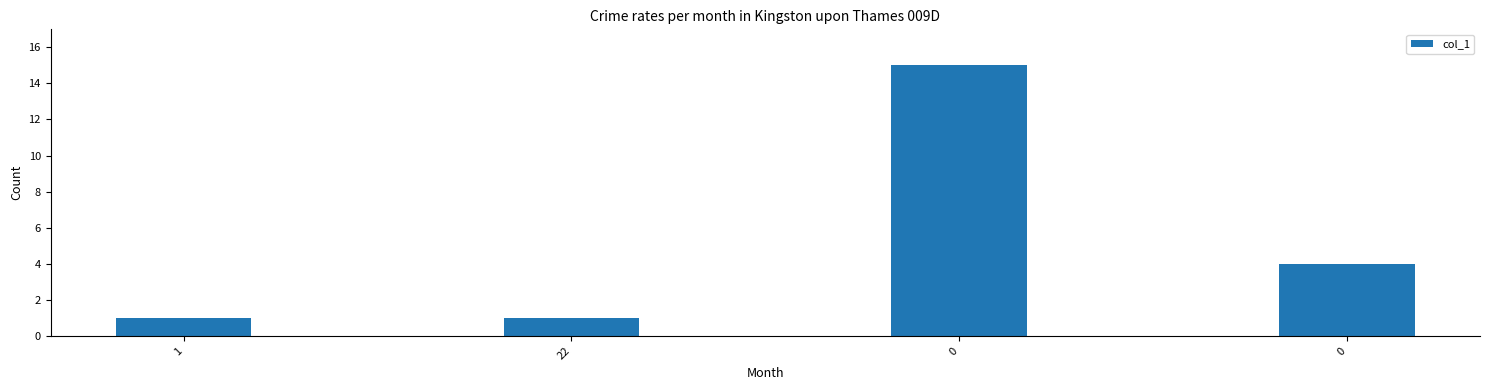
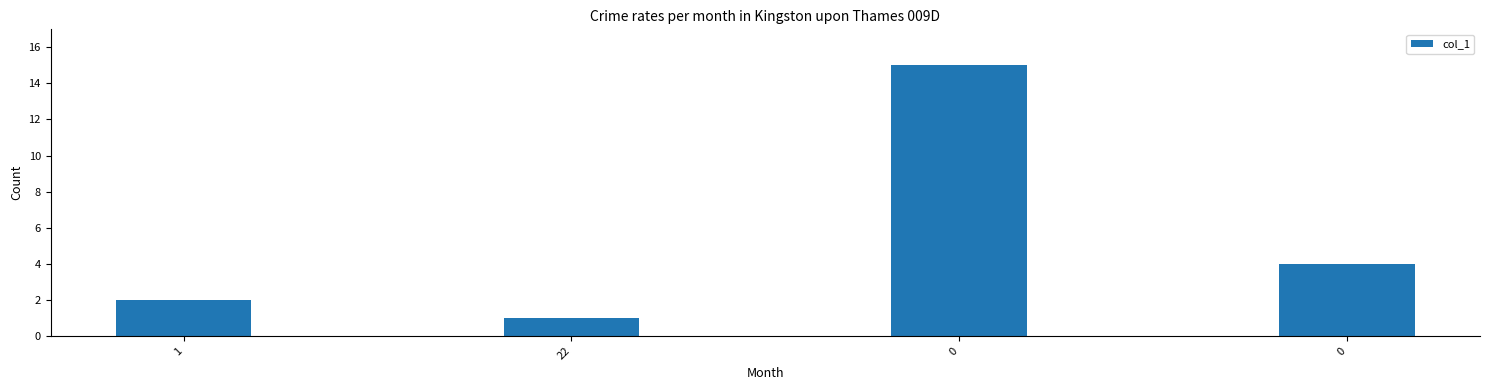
1: 1 -> 2
